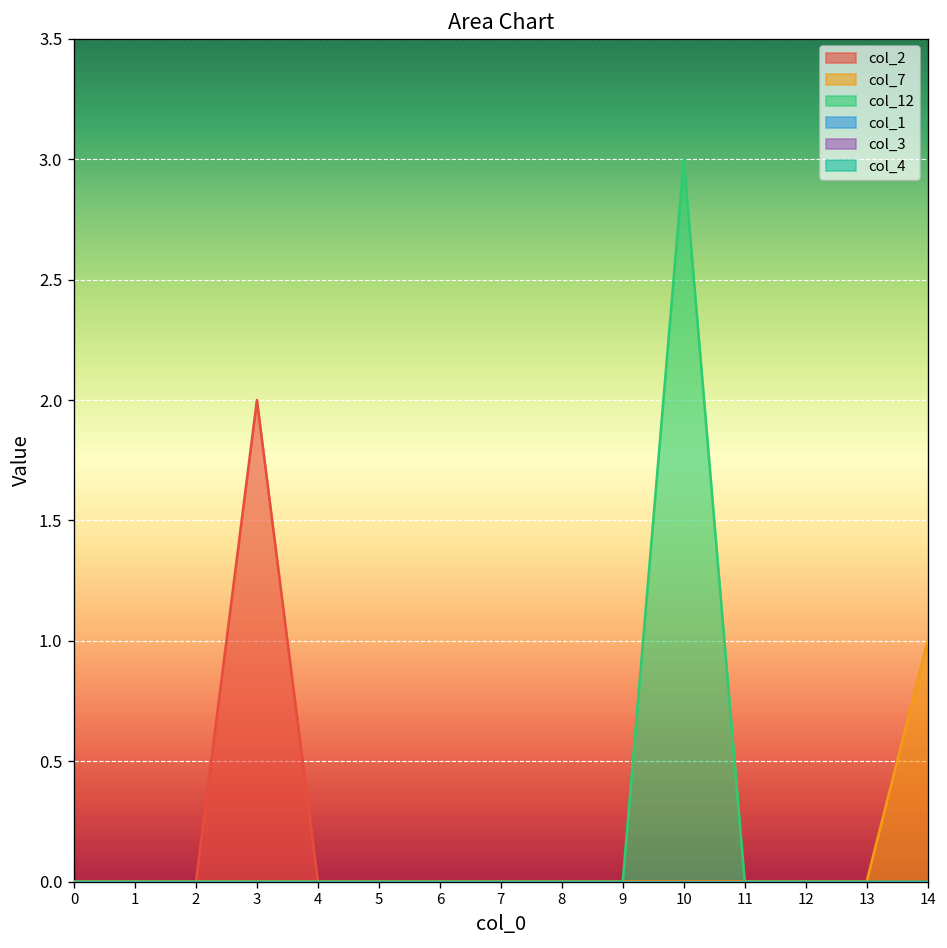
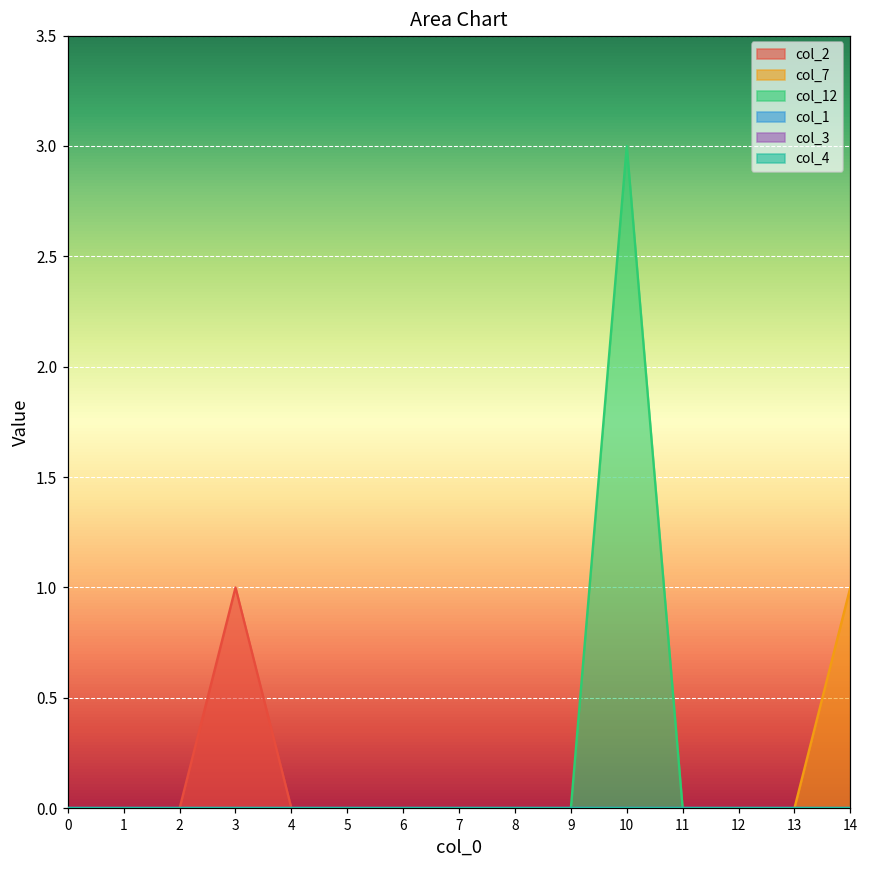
col_2, 3: 2 -> 1
